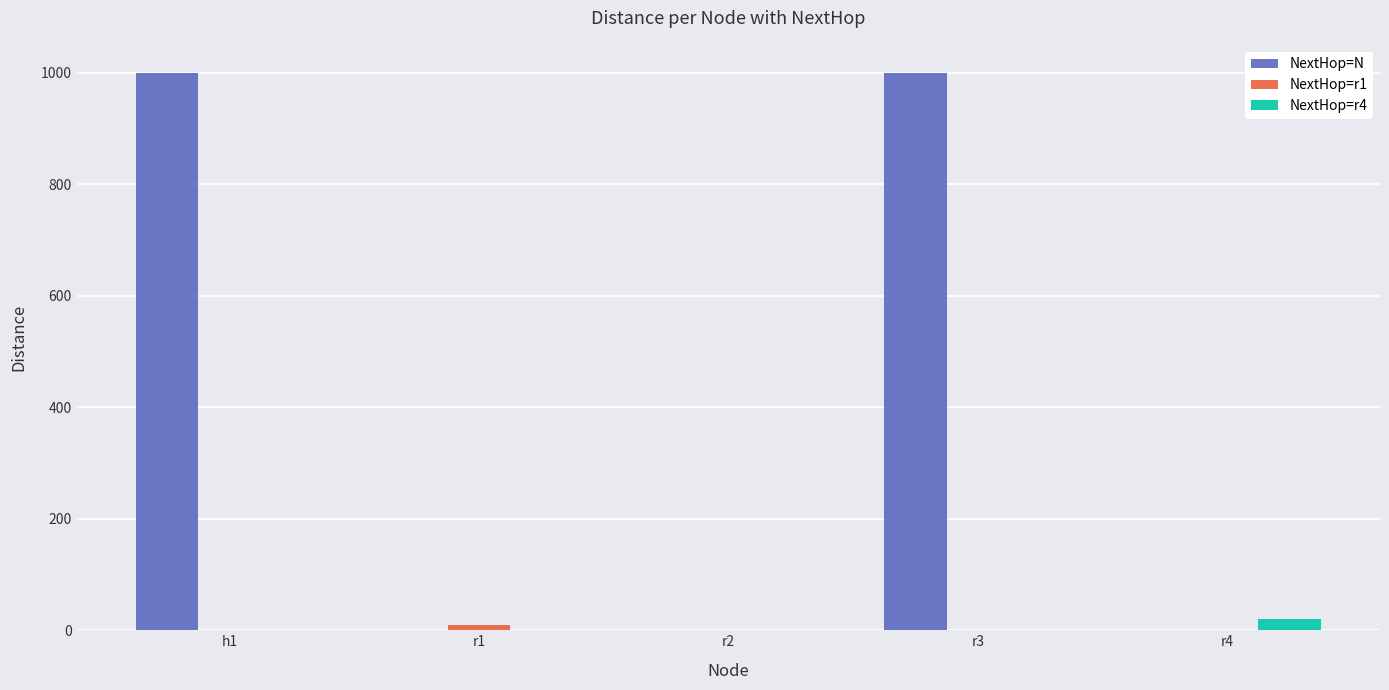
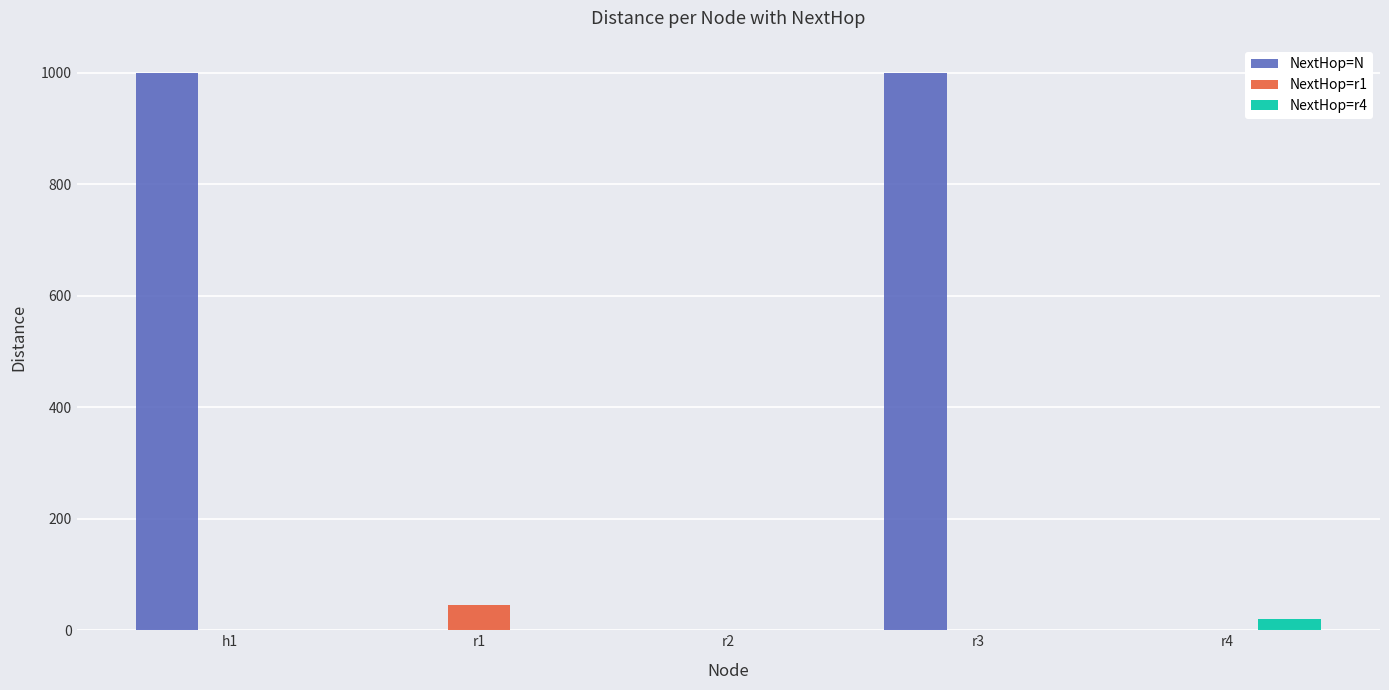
NextHop=r1, r1: 10 -> 50
